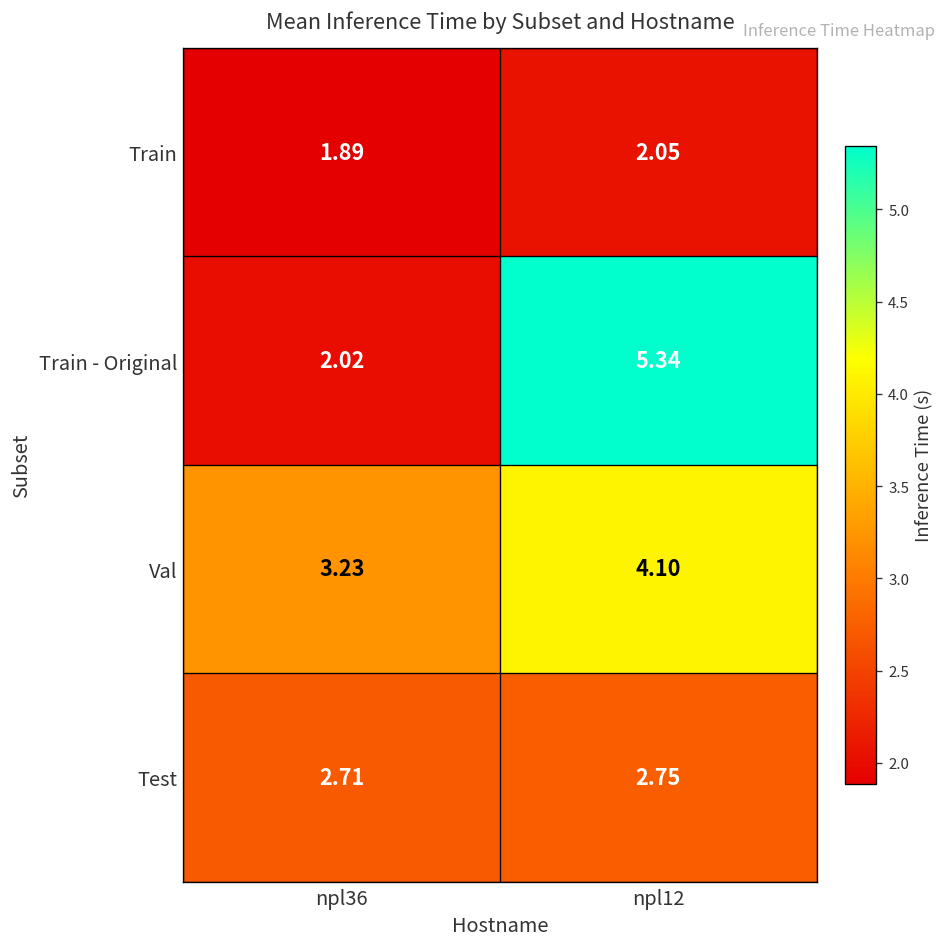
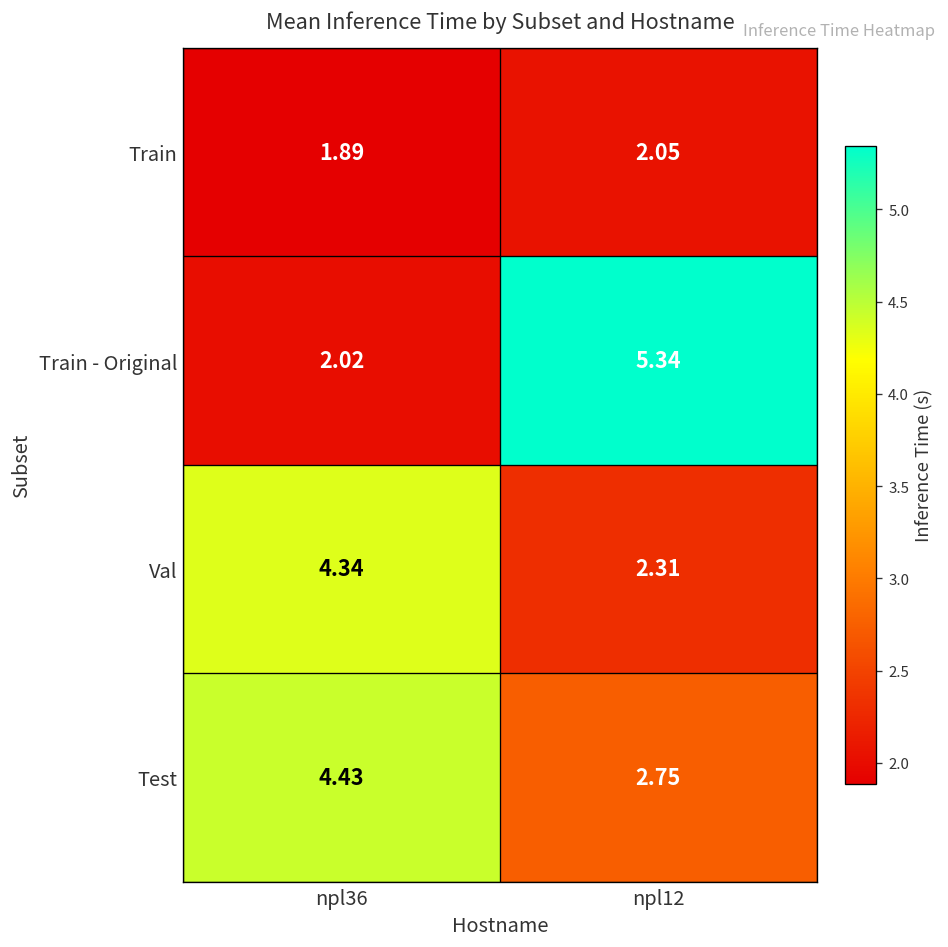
Val, npl36: 3.23 -> 4.34
Val, npl12: 4.10 -> 2.31
Test, npl36: 2.71 -> 4.43
